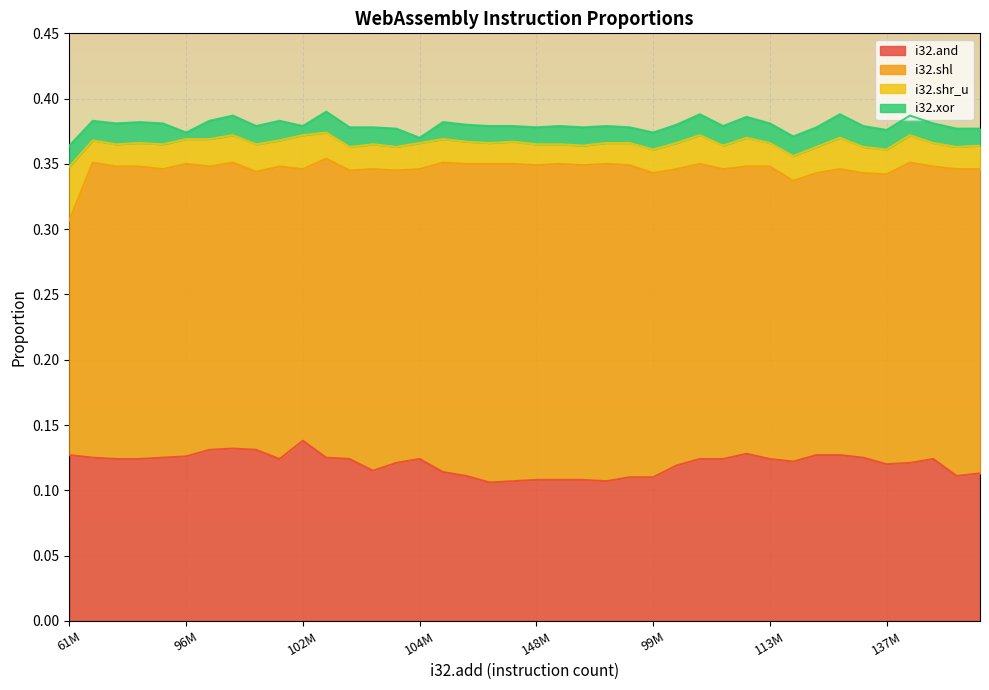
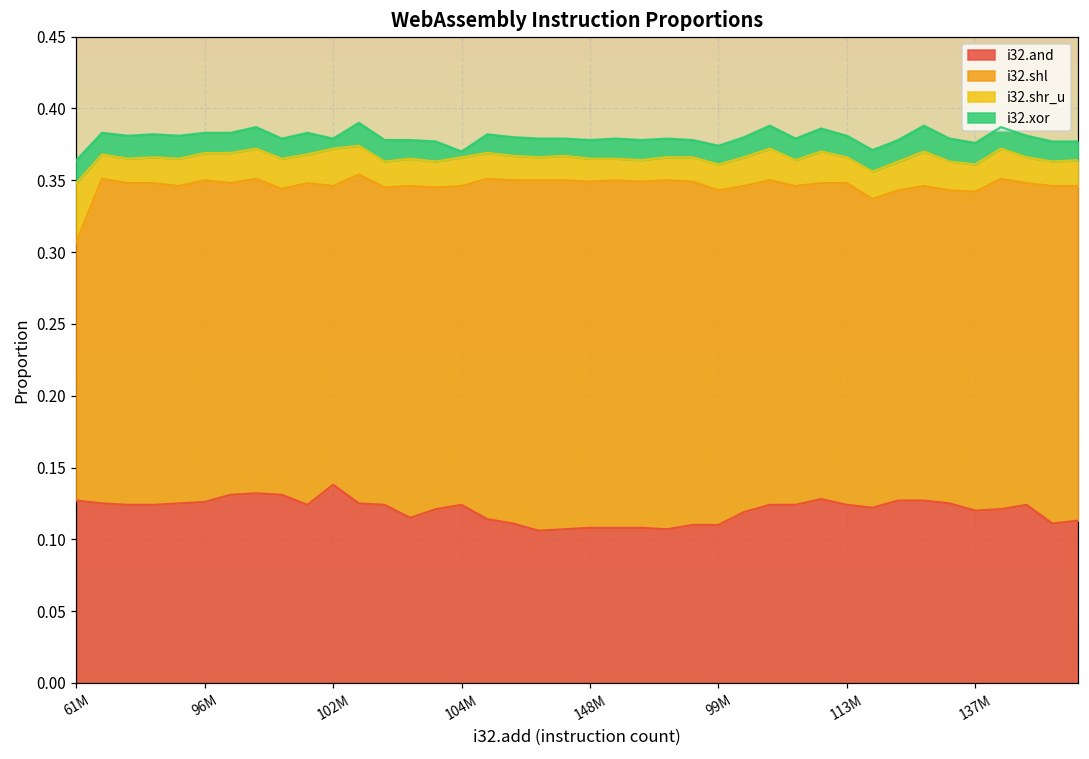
i32.xor, 96M: 0.005 -> 0.014
